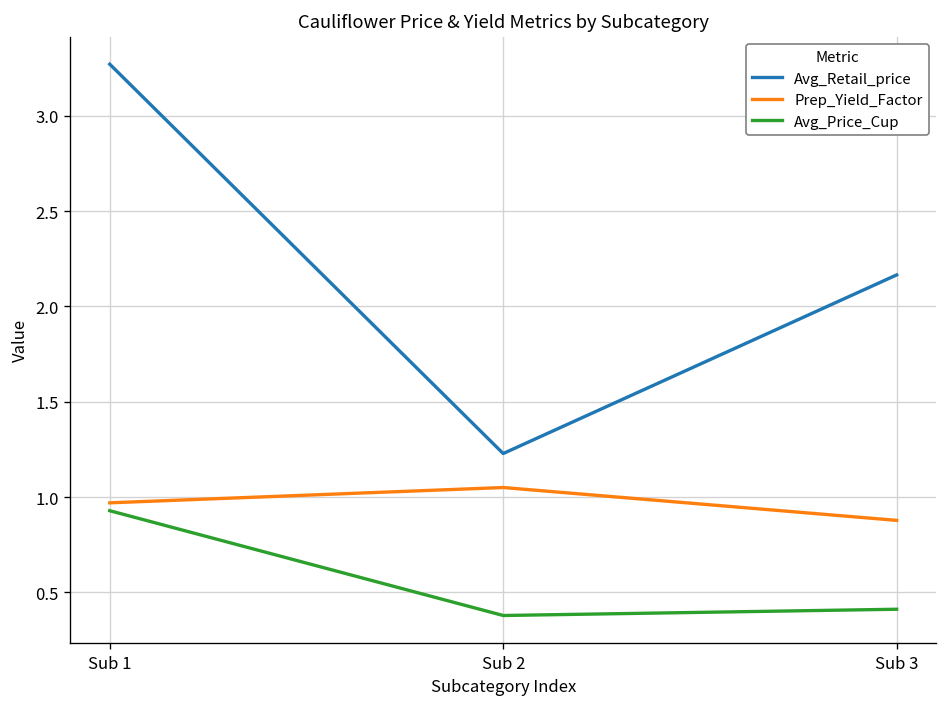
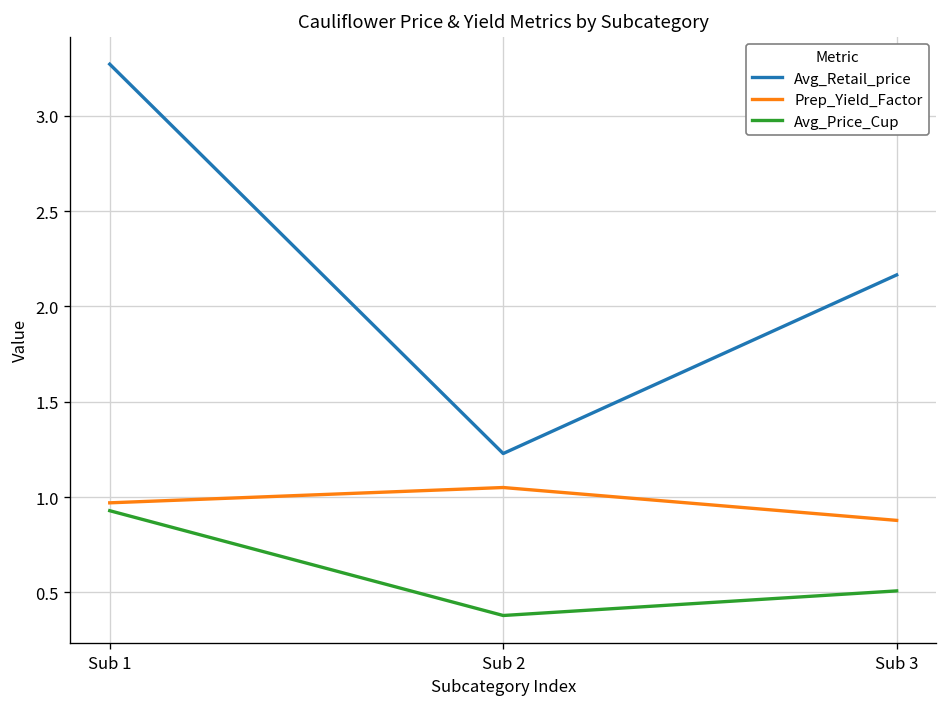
Avg_Price_Cup, Sub 3: 0.41 -> 0.51
